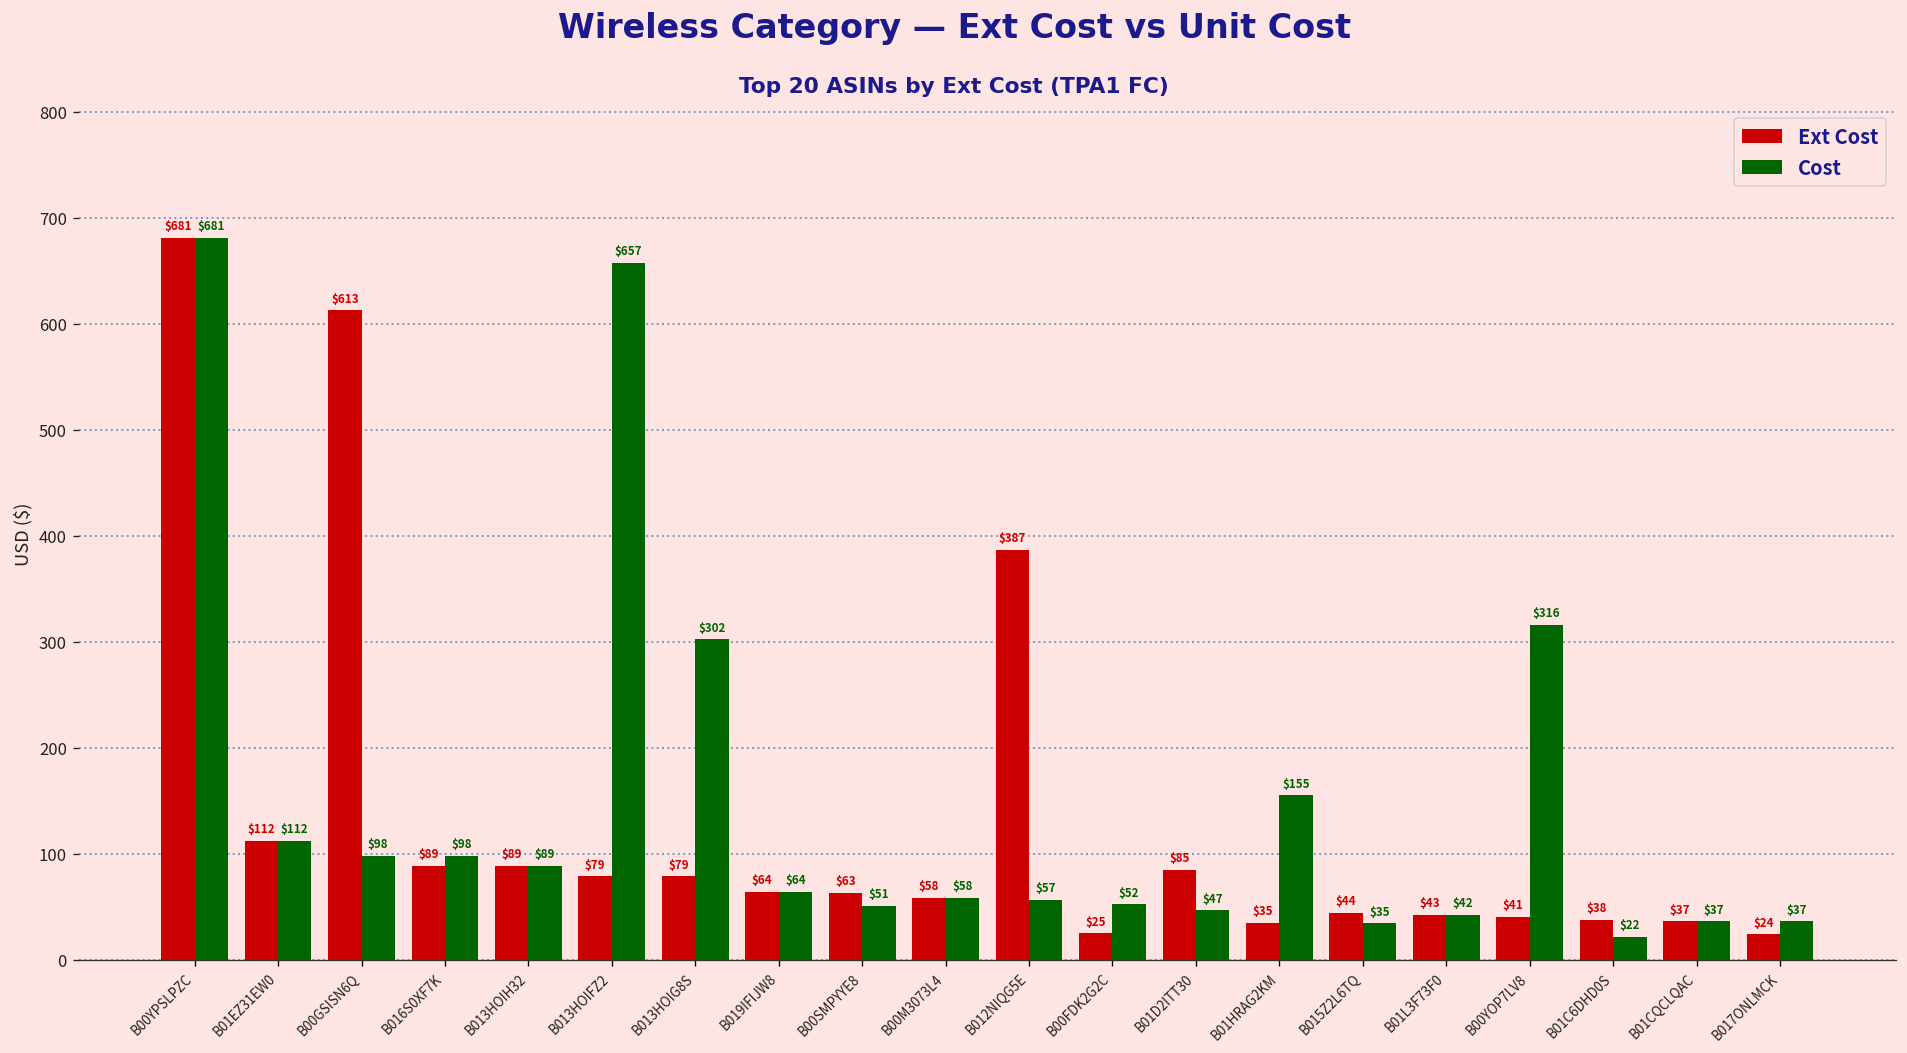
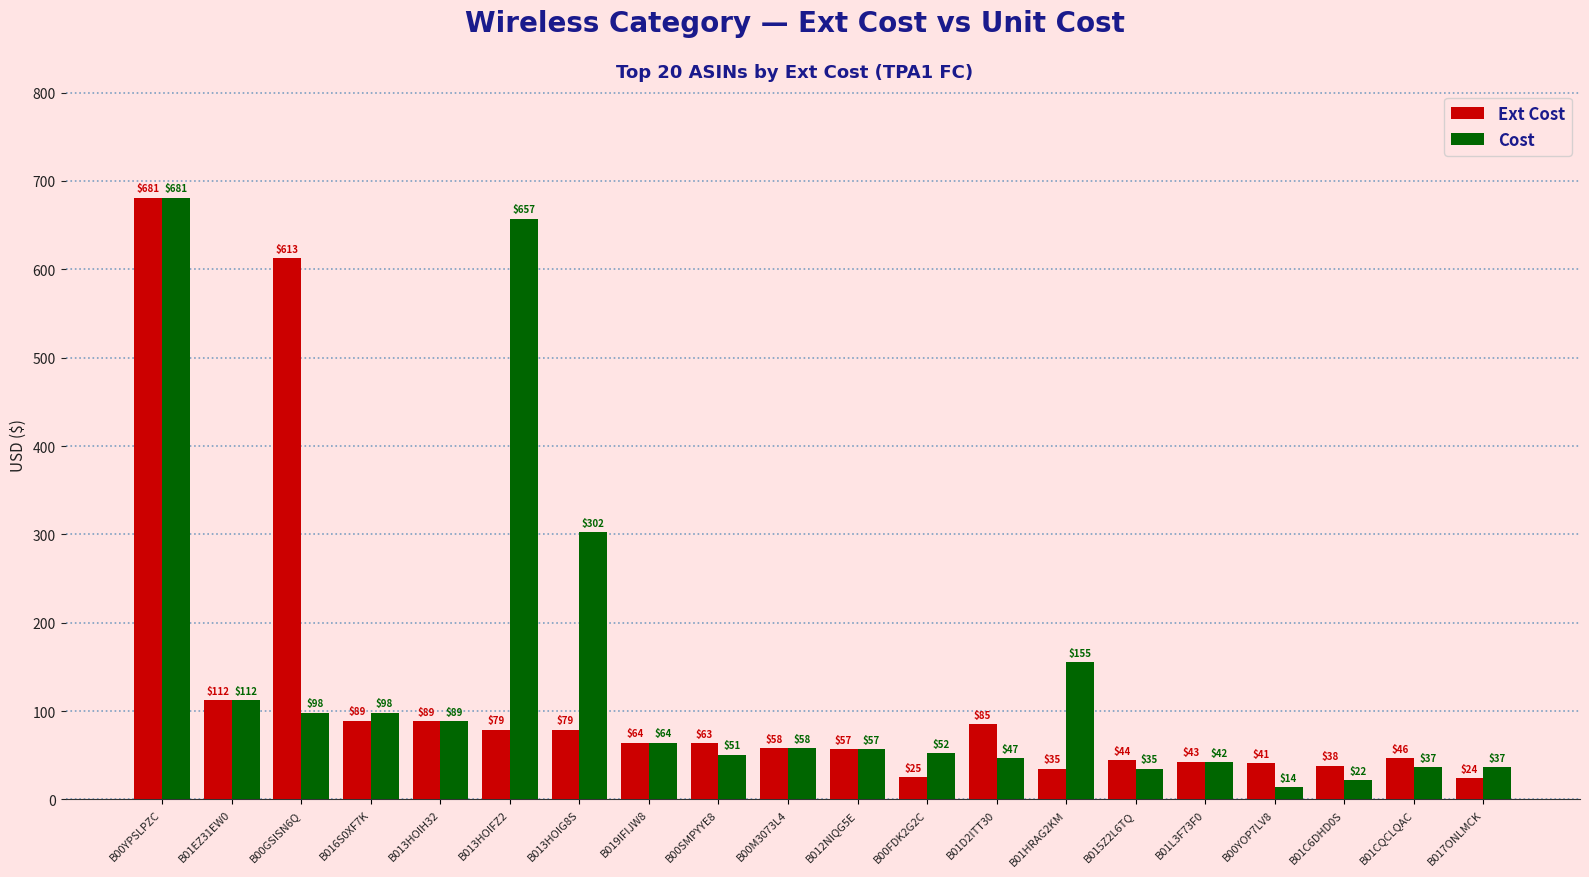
Ext Cost, B012NIQG5E: $387 -> $57
Cost, B00YOP7LV8: $316 -> $14
Ext Cost, B01CQCLQAC: $37 -> $46
